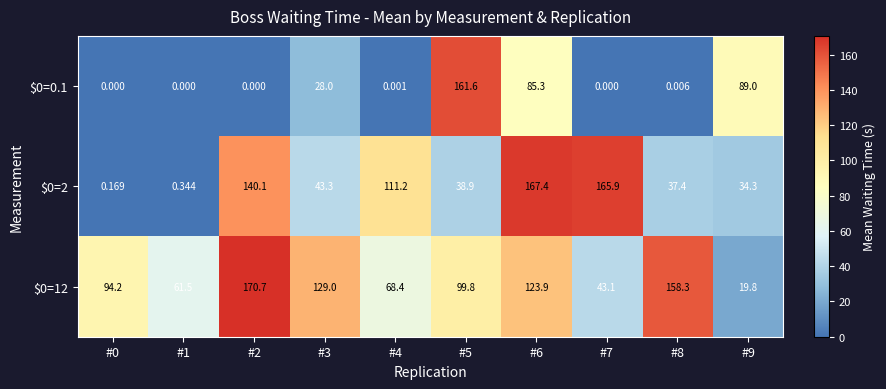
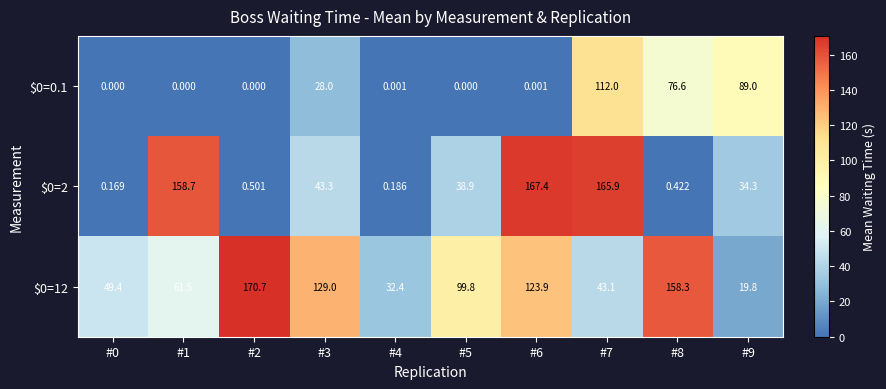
$0=0.1, #5: 161.6 -> 0.000
$0=0.1, #6: 85.3 -> 0.001
$0=0.1, #7: 0.000 -> 112.0
$0=0.1, #8: 0.006 -> 76.6
$0=2, #1: 0.344 -> 158.7
$0=2, #2: 140.1 -> 0.501
$0=2, #4: 111.2 -> 0.186
$0=2, #8: 37.4 -> 0.422
$0=12, #0: 94.2 -> 49.4
$0=12, #4: 68.4 -> 32.4
